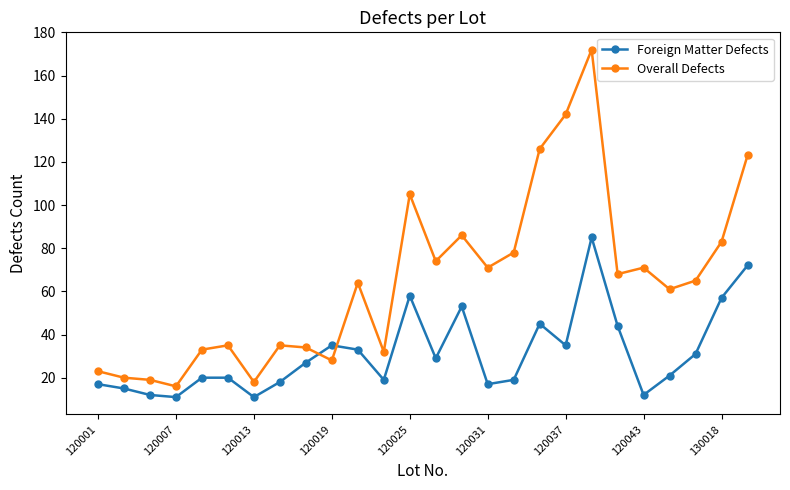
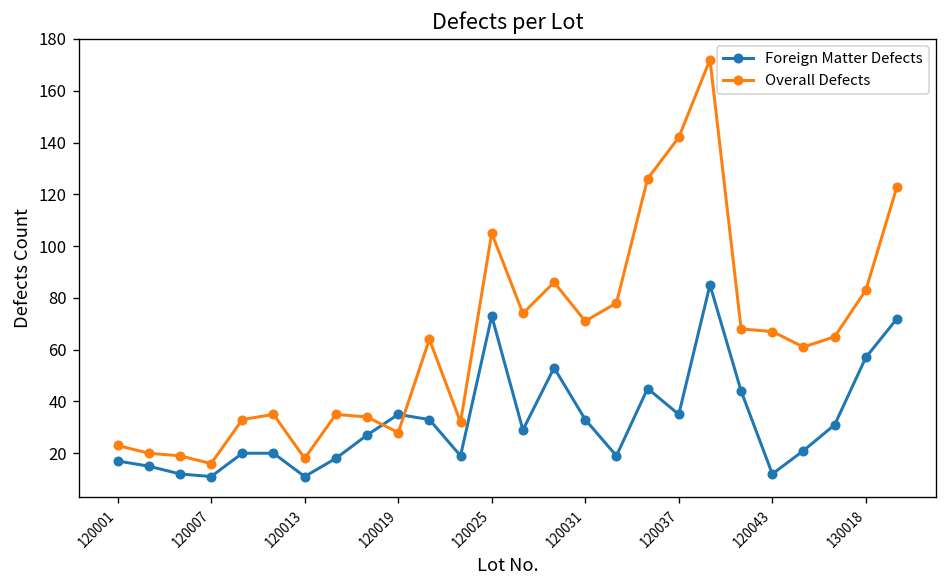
Foreign Matter Defects, 120025: 58 -> 73
Foreign Matter Defects, 120031: 17 -> 33
Overall Defects, 120043: 71 -> 67
